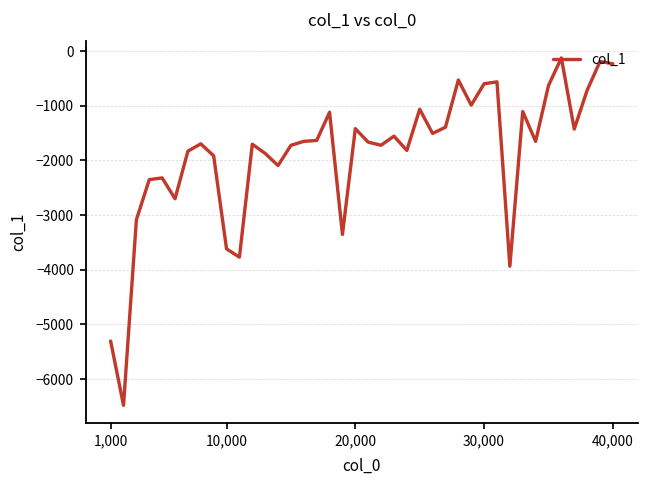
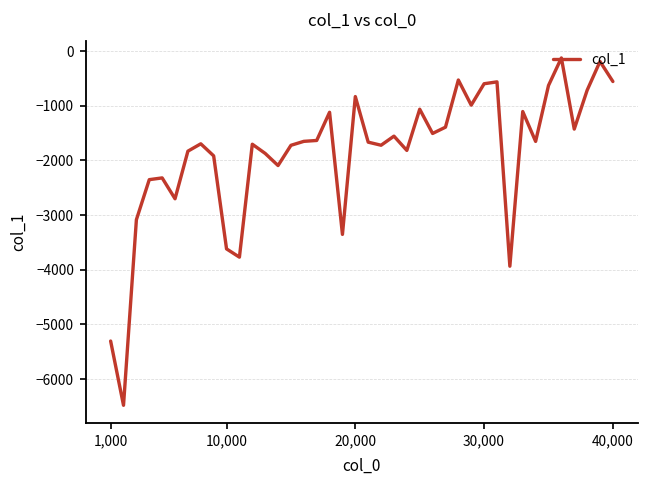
20,000: -1400 -> -800
40,000: -200 -> -600
